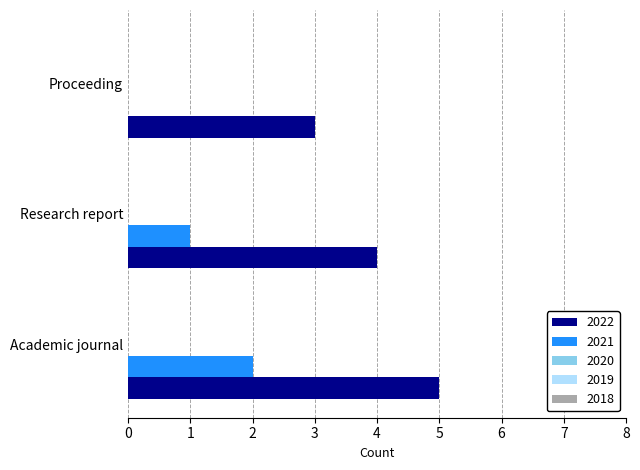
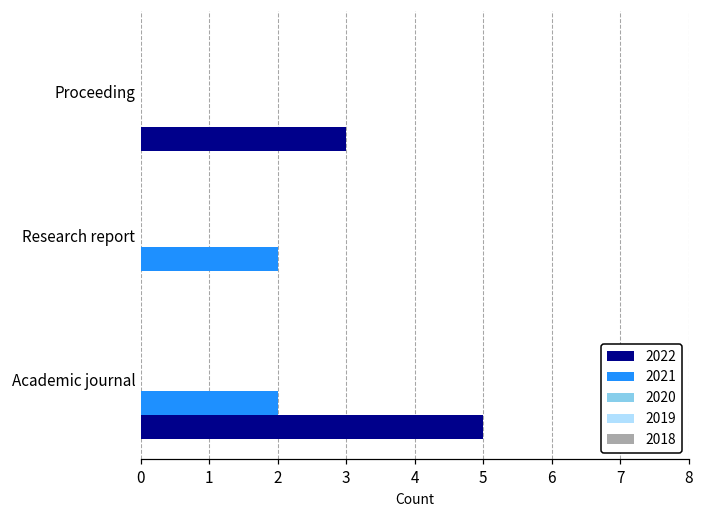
2021, Research report: 1 -> 2
2022, Research report: 4 -> 0
